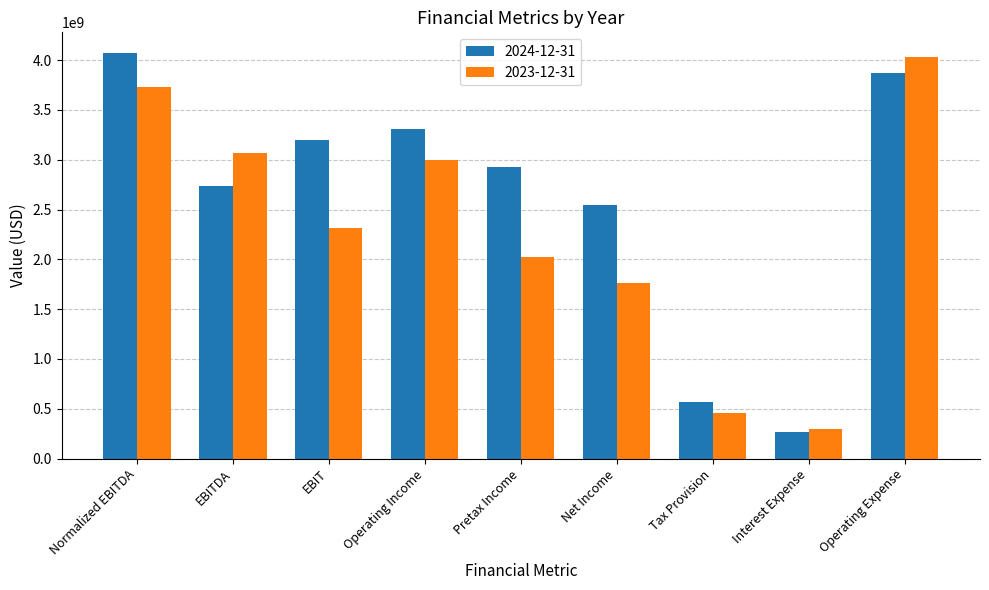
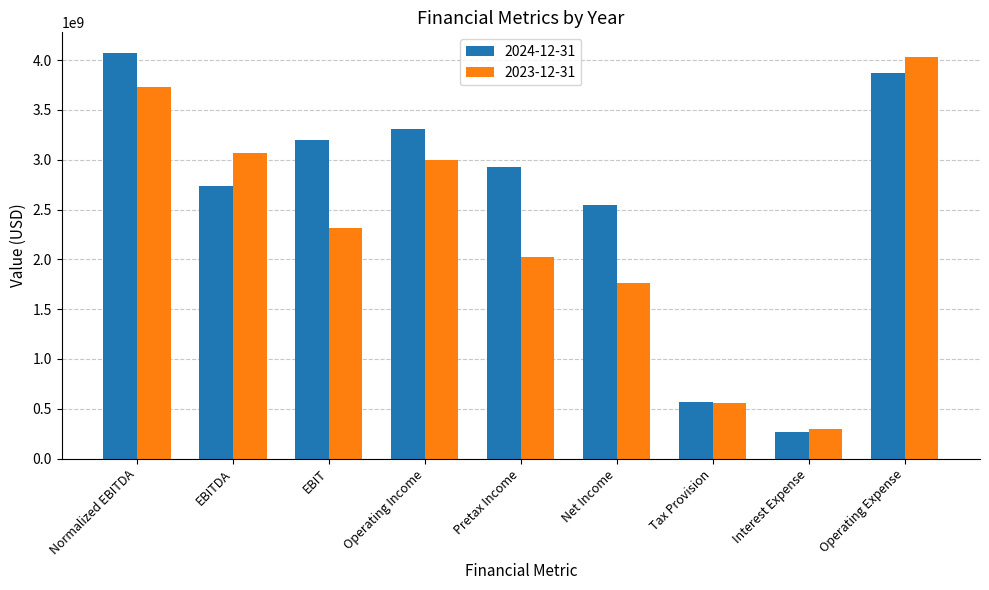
2023-12-31, Tax Provision: 500000000 -> 600000000
